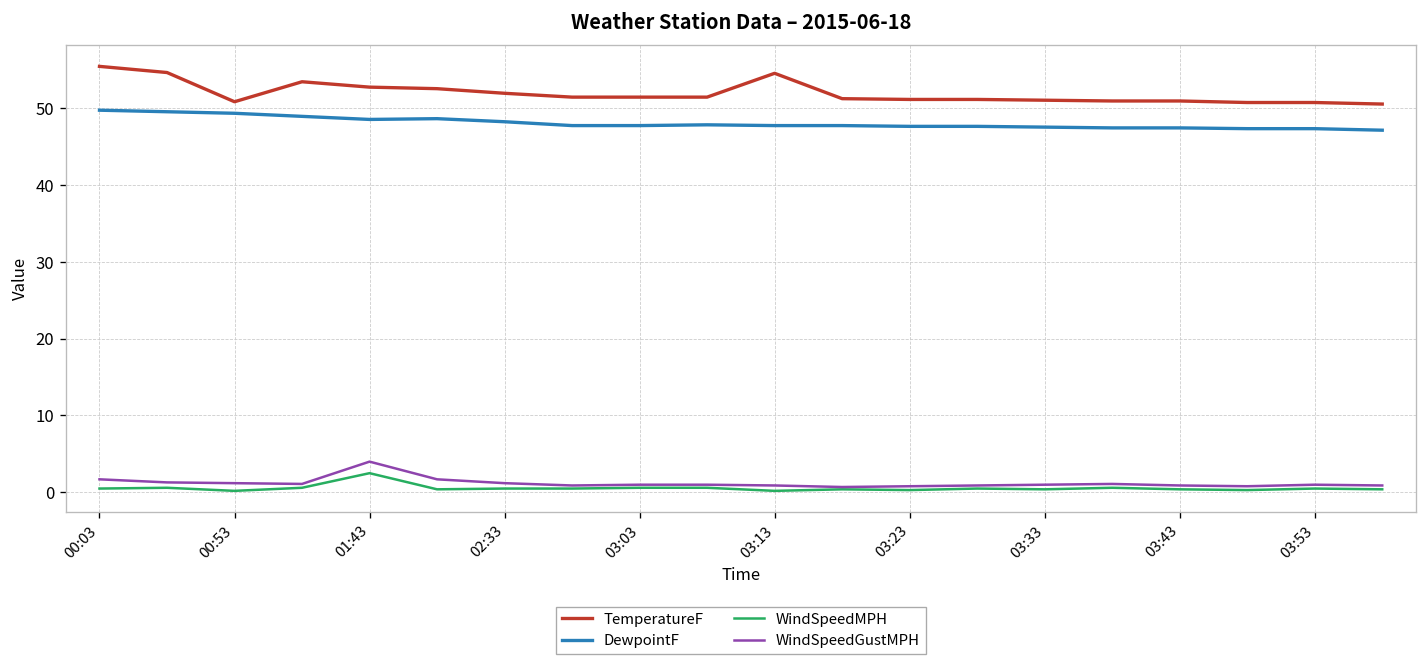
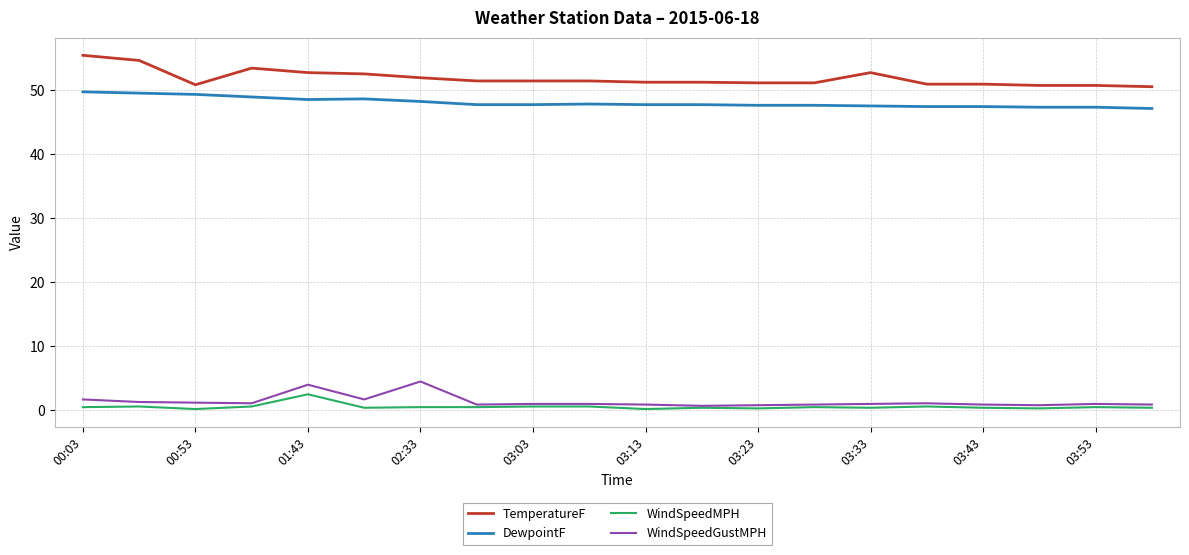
WindSpeedGustMPH, 02:33: 1 -> 5
TemperatureF, 03:13: 55 -> 51
TemperatureF, 03:33: 51 -> 53
